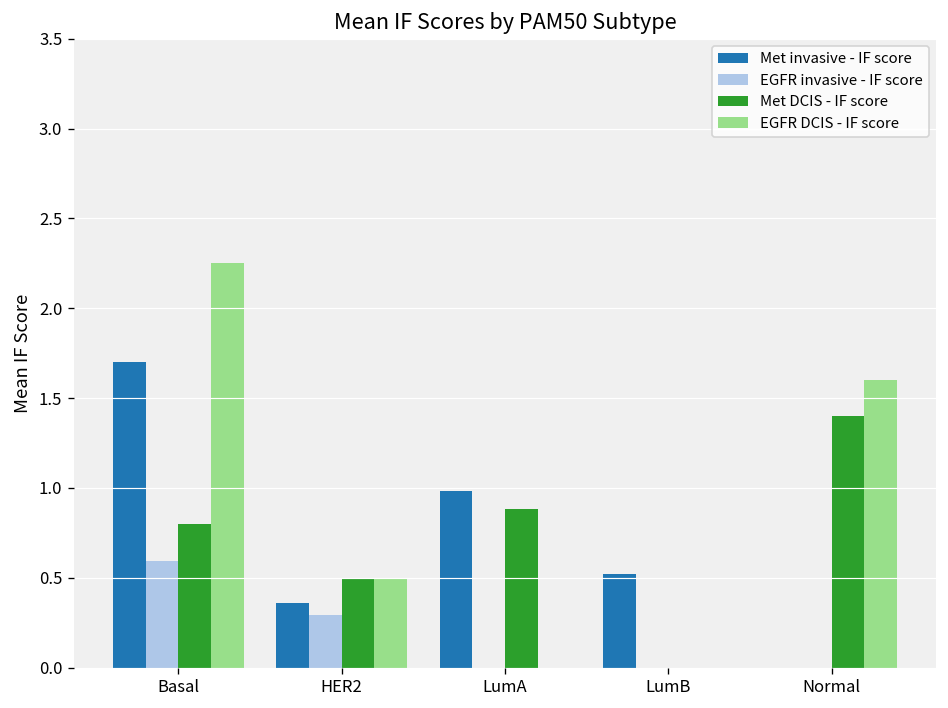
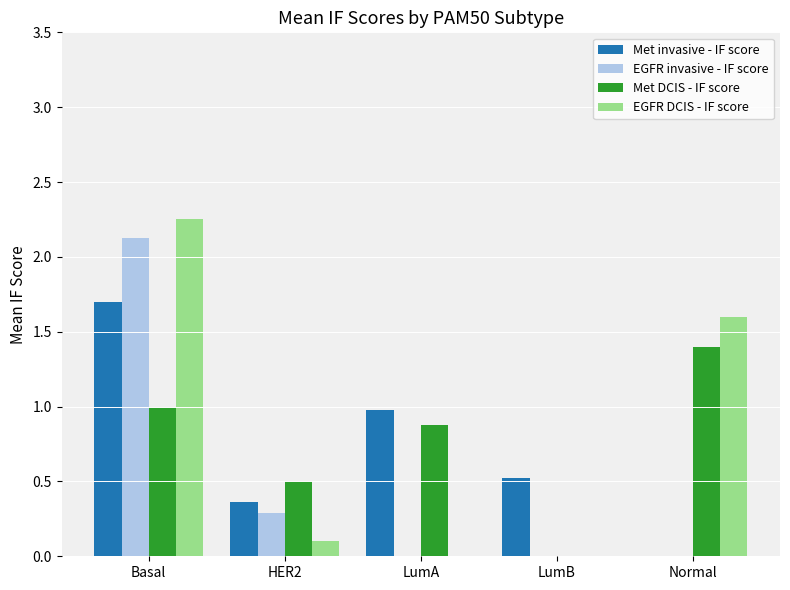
EGFR invasive - IF score, Basal: 0.60 -> 2.13
Met DCIS - IF score, Basal: 0.8 -> 1.0
EGFR DCIS - IF score, HER2: 0.5 -> 0.1
